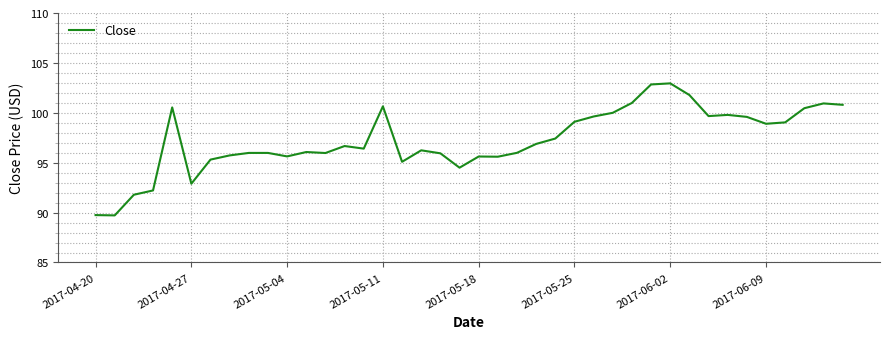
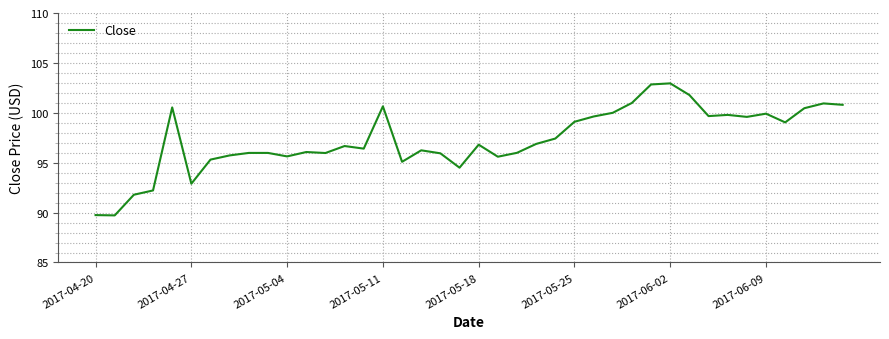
2017-05-18: 96 -> 97
2017-06-09: 99 -> 100
